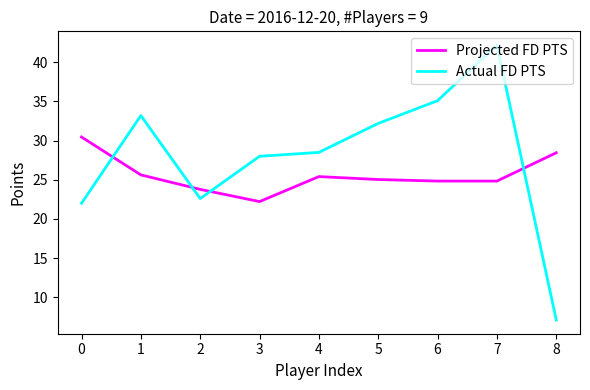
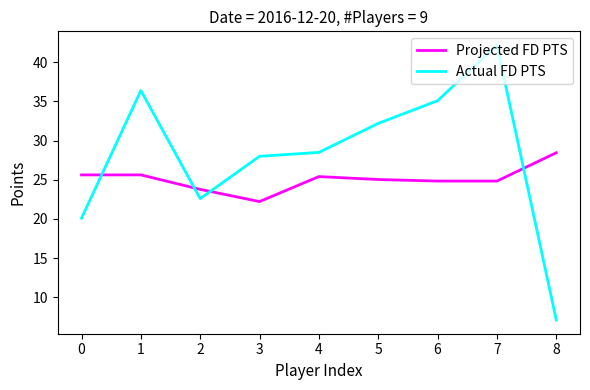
Projected FD PTS, 0: 30 -> 26
Actual FD PTS, 0: 22 -> 20
Actual FD PTS, 1: 33 -> 36
